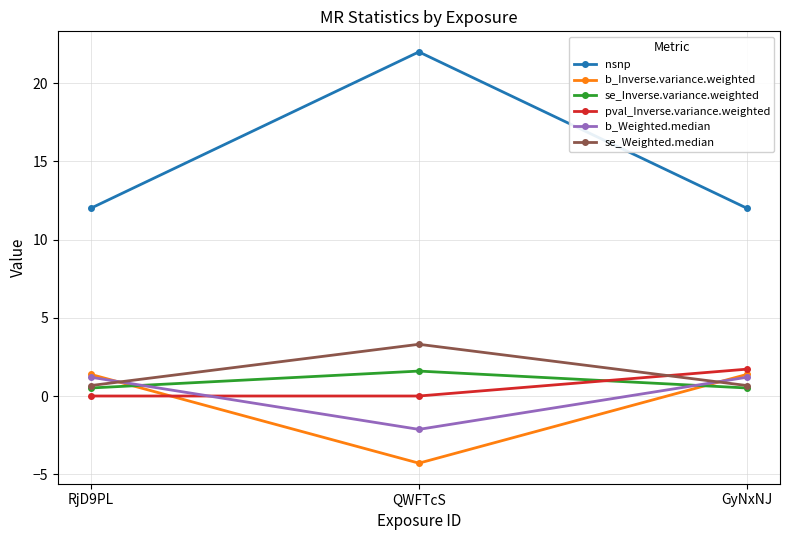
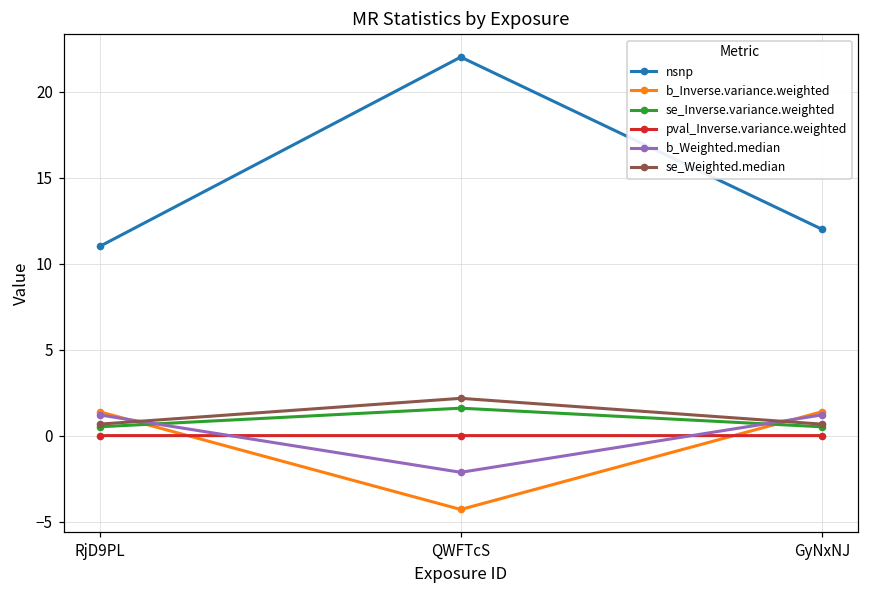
nsnp, RjD9PL: 12 -> 11
se_Weighted.median, QWFTcS: 3.3 -> 2.2
pval_Inverse.variance.weighted, GyNxNJ: 1.7 -> 0.0
